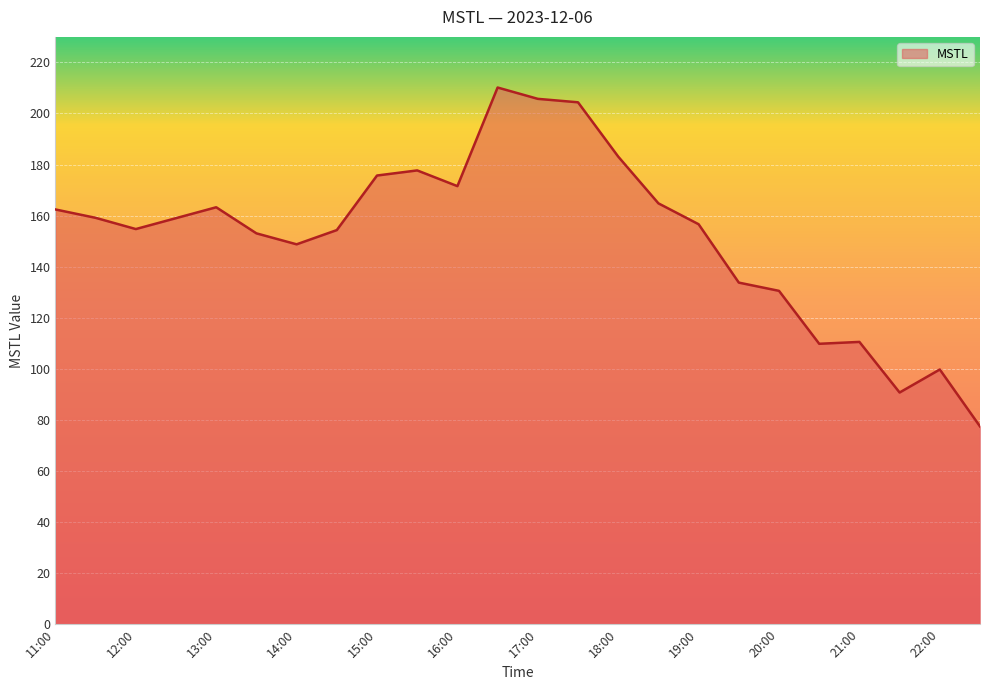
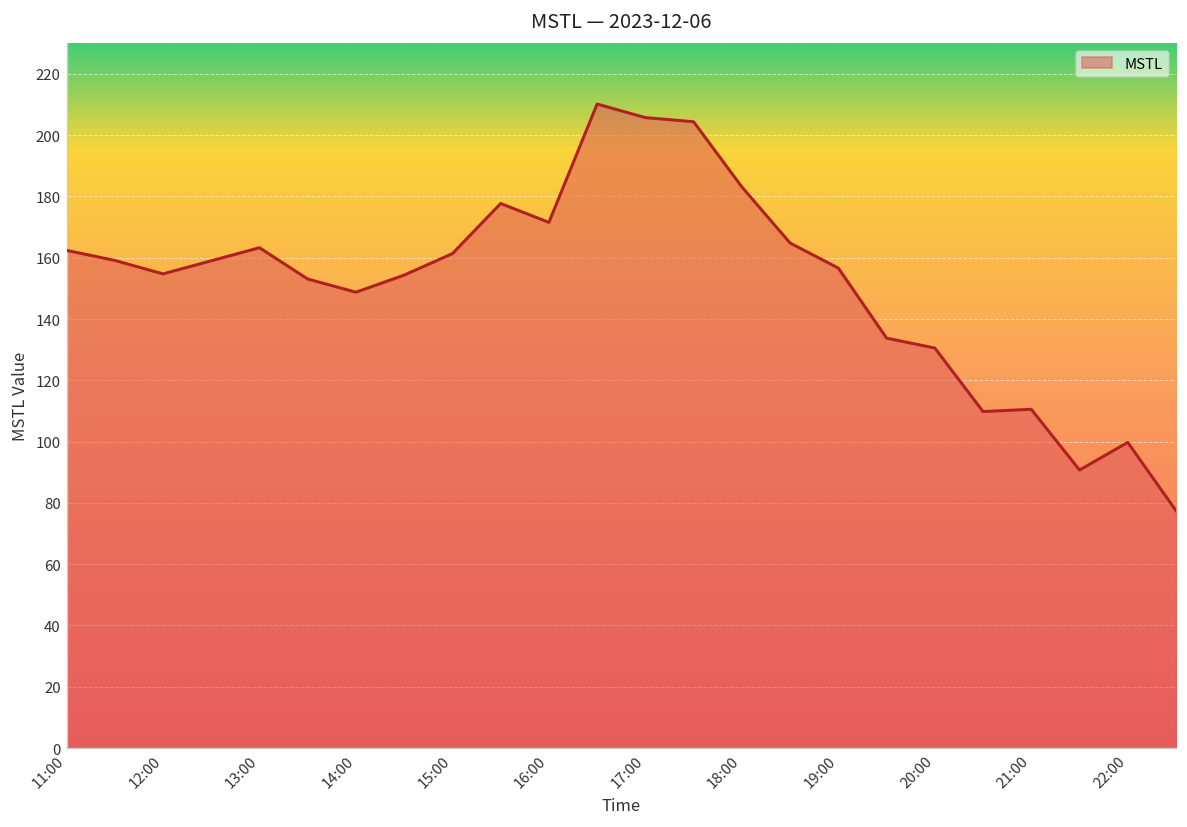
15:00: 176 -> 161
